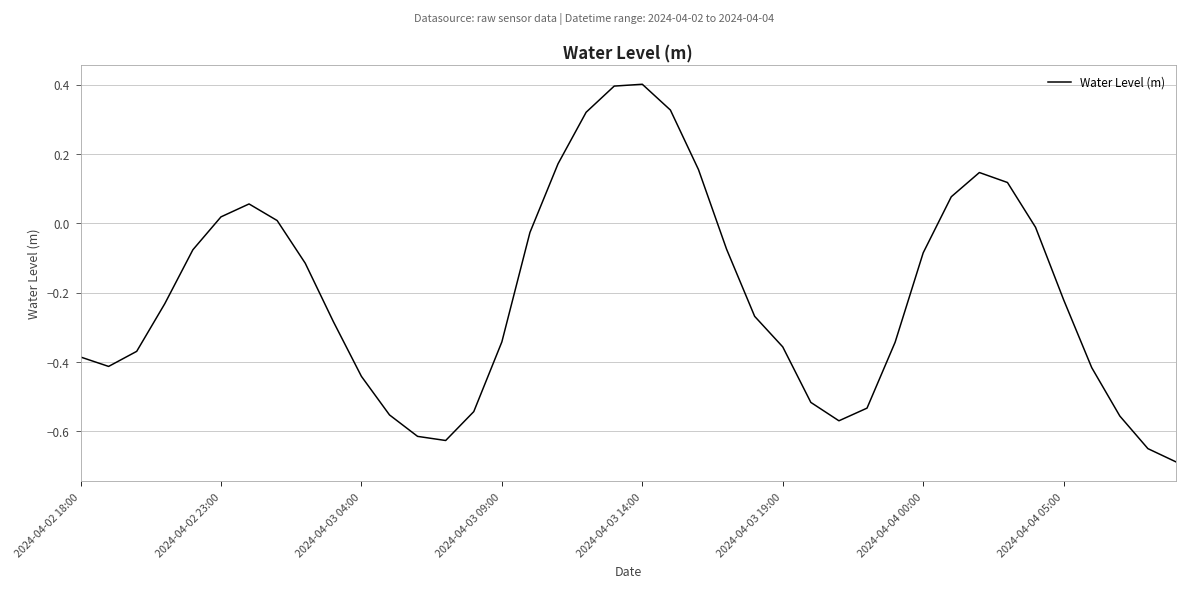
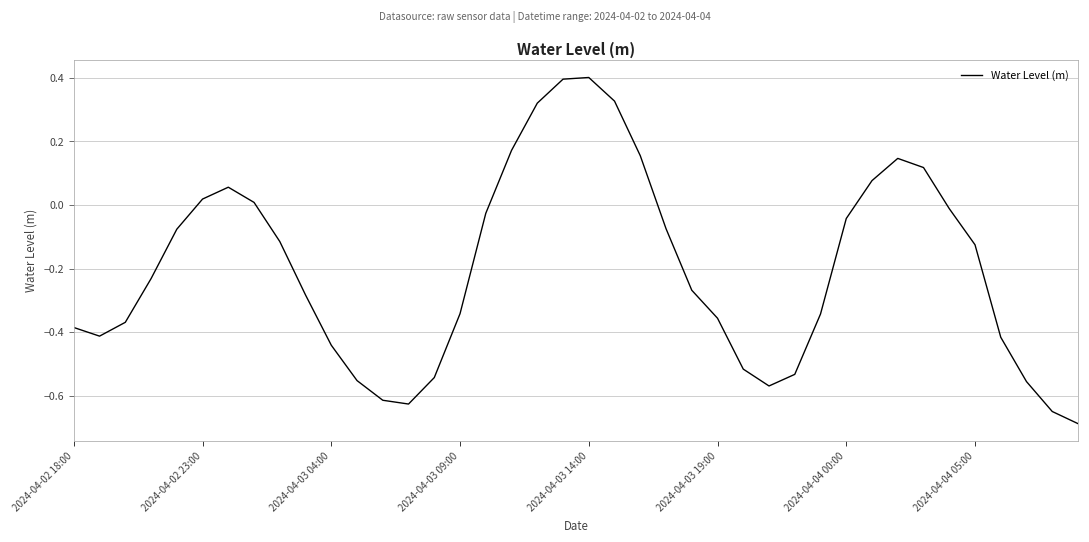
2024-04-04 00:00: -0.09 -> -0.04
2024-04-04 05:00: -0.22 -> -0.13
